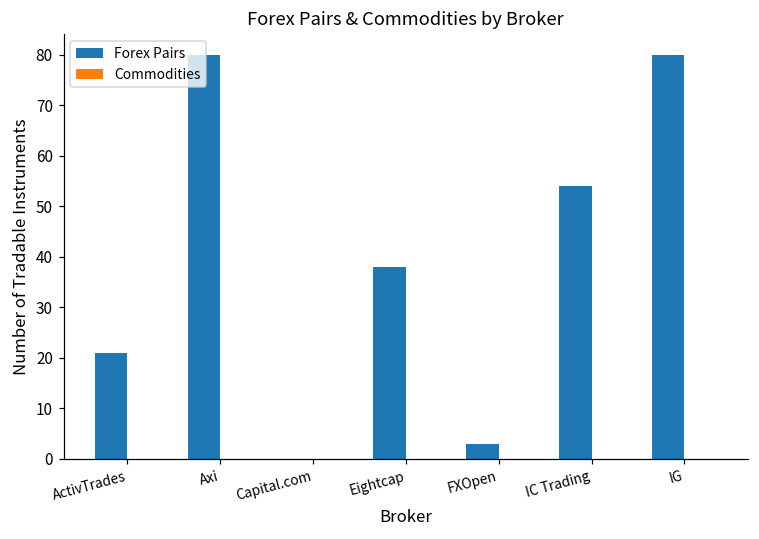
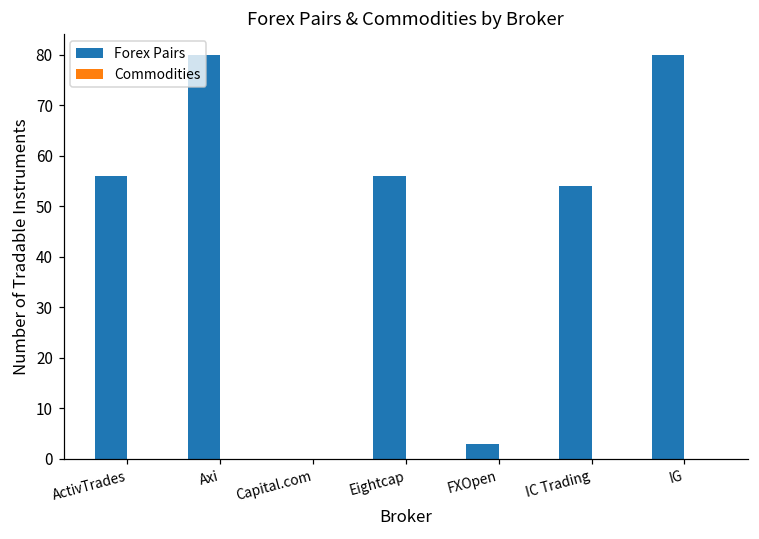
Forex Pairs, ActivTrades: 21 -> 56
Forex Pairs, Eightcap: 38 -> 56
